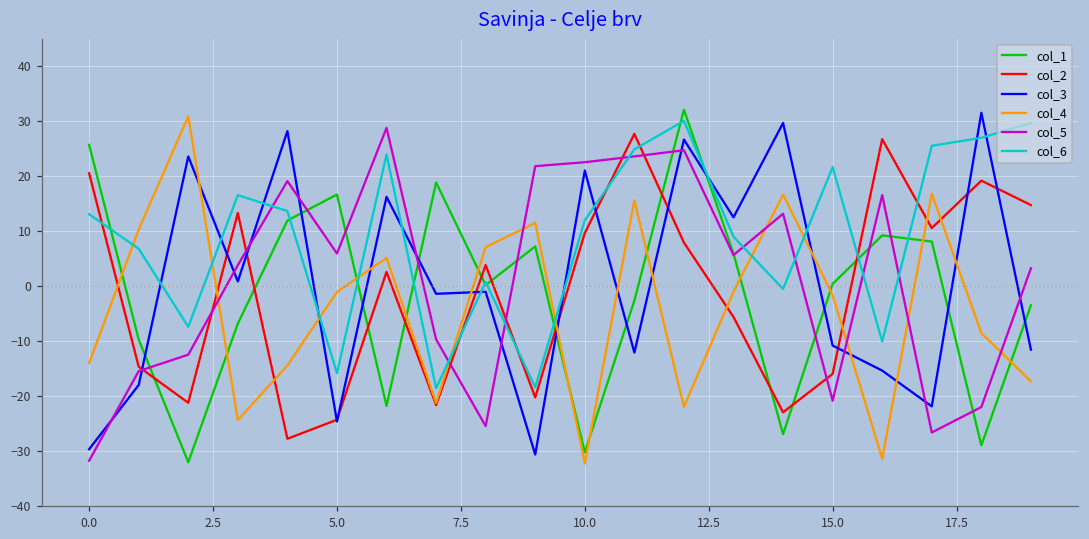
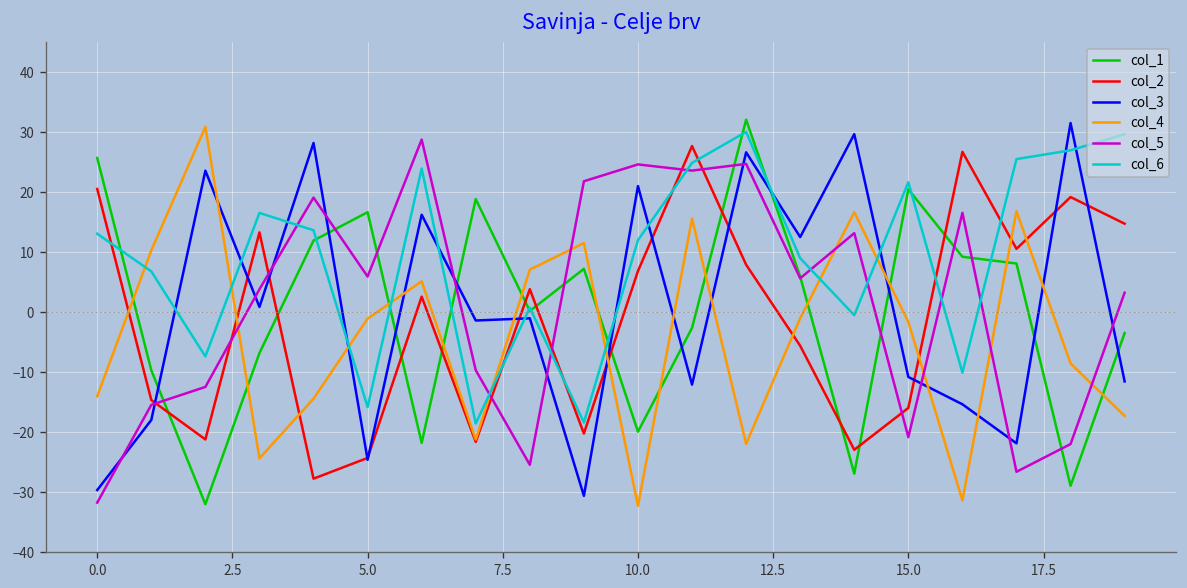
col_1, 10.0: -30 -> -20
col_2, 10.0: 10 -> 7
col_5, 10.0: 23 -> 25
col_1, 15.0: 0 -> 20
